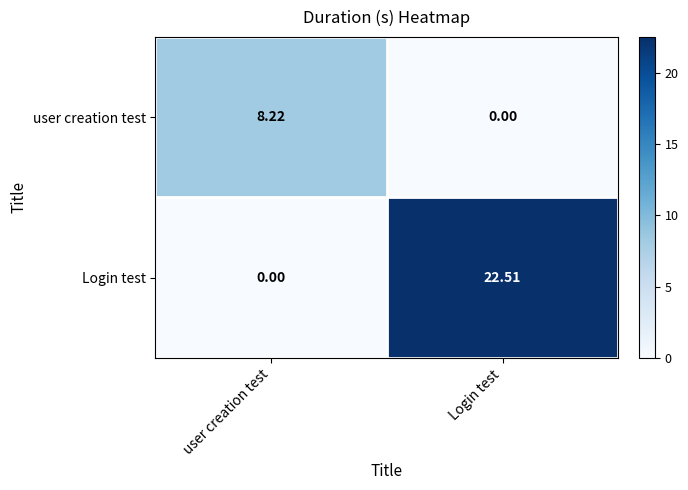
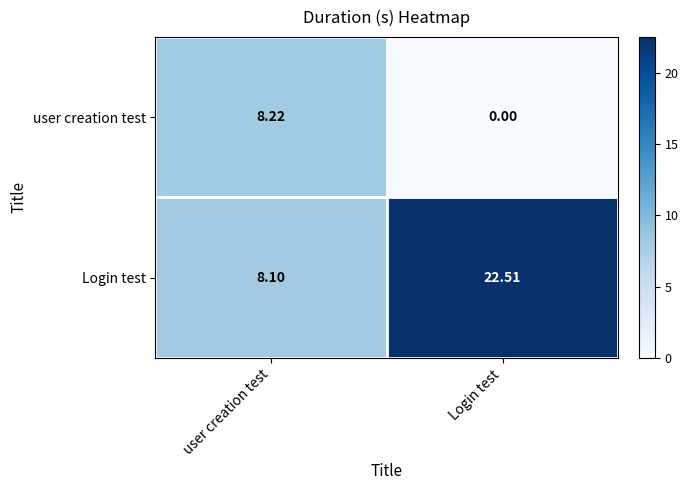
Login test, user creation test: 0.00 -> 8.10
